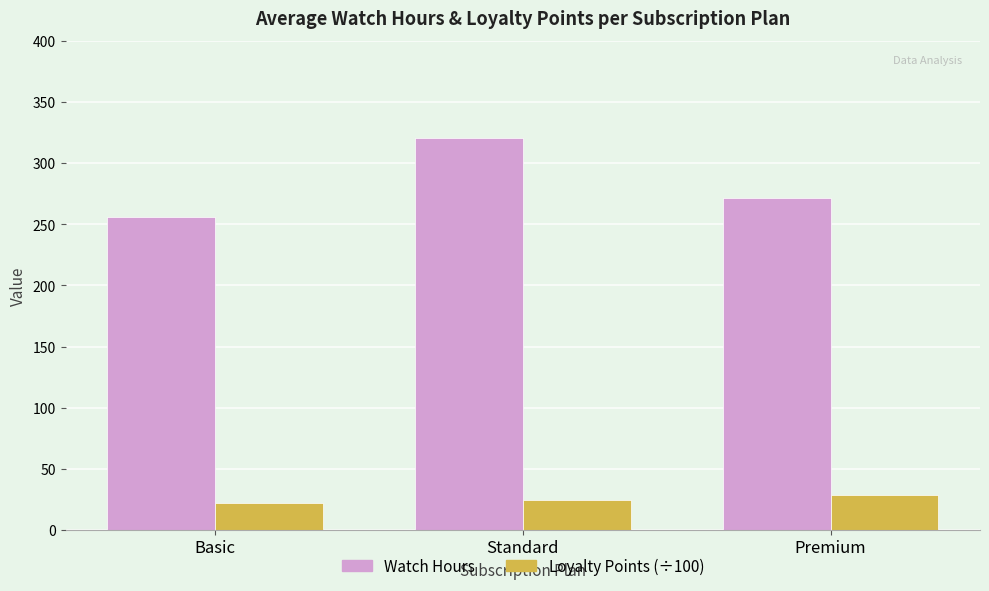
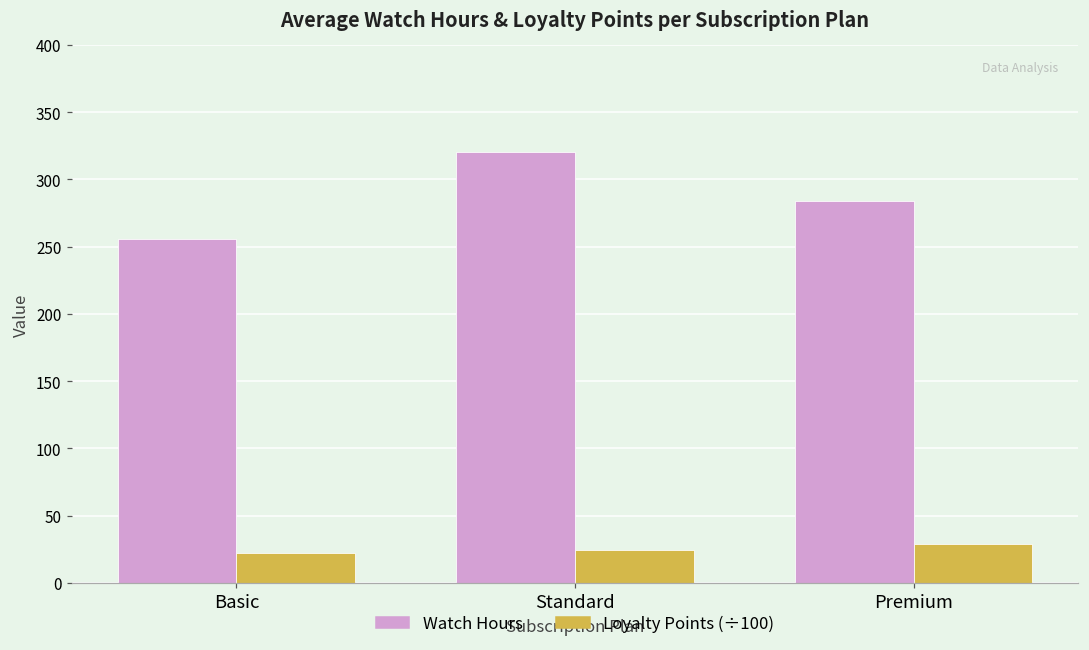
Watch Hours, Premium: 272 -> 284
